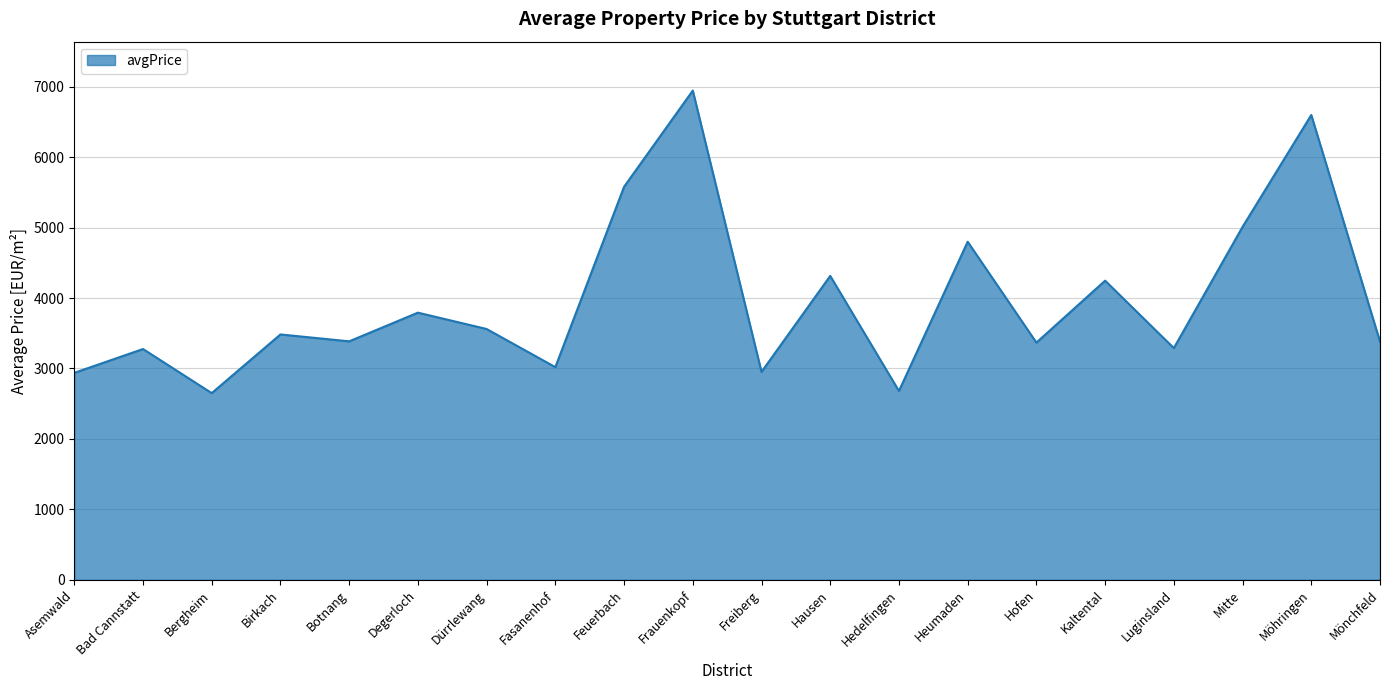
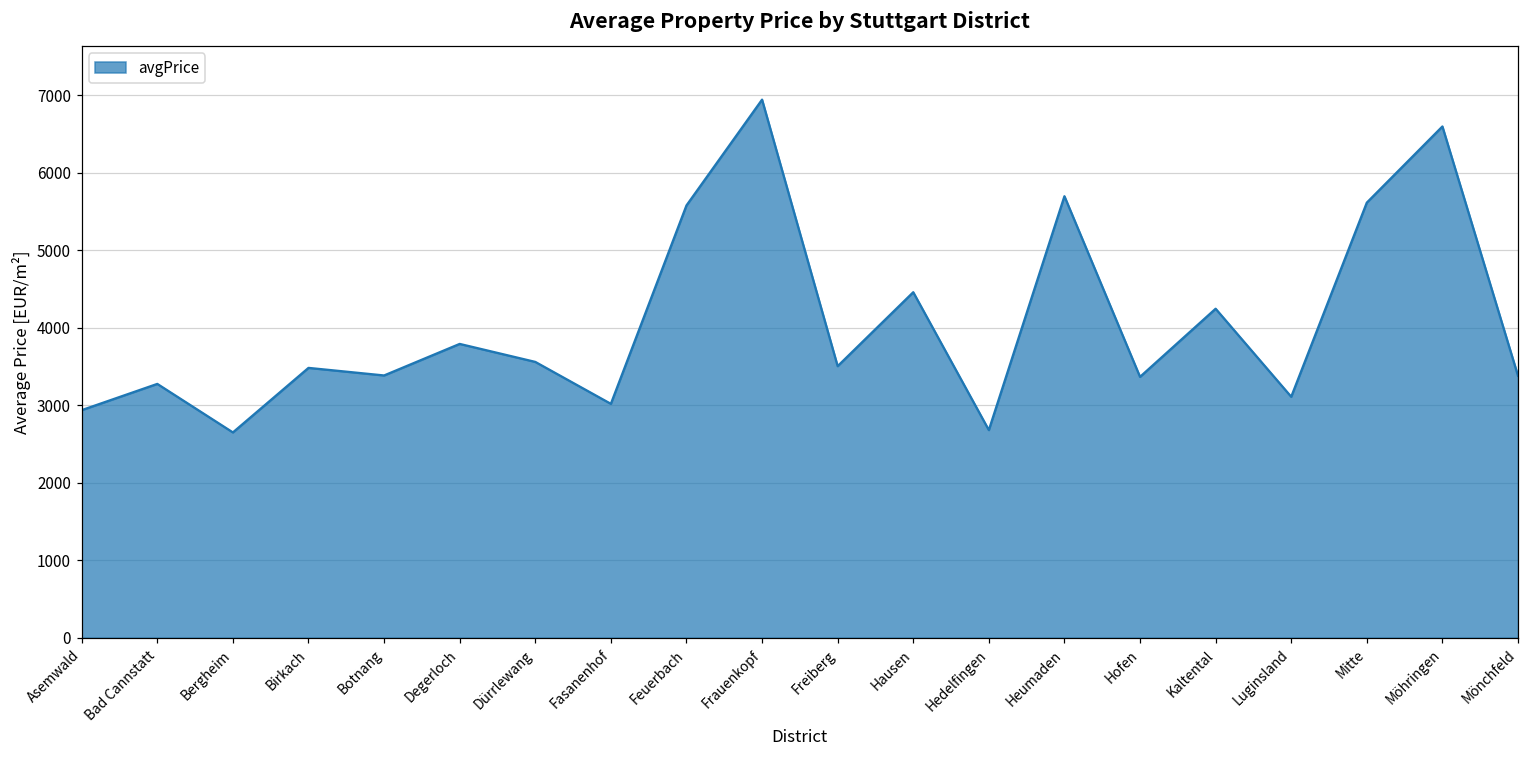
Freiberg: 3000 -> 3500
Hausen: 4300 -> 4500
Heumaden: 4800 -> 5700
Luginsland: 3300 -> 3100
Mitte: 5000 -> 5600
